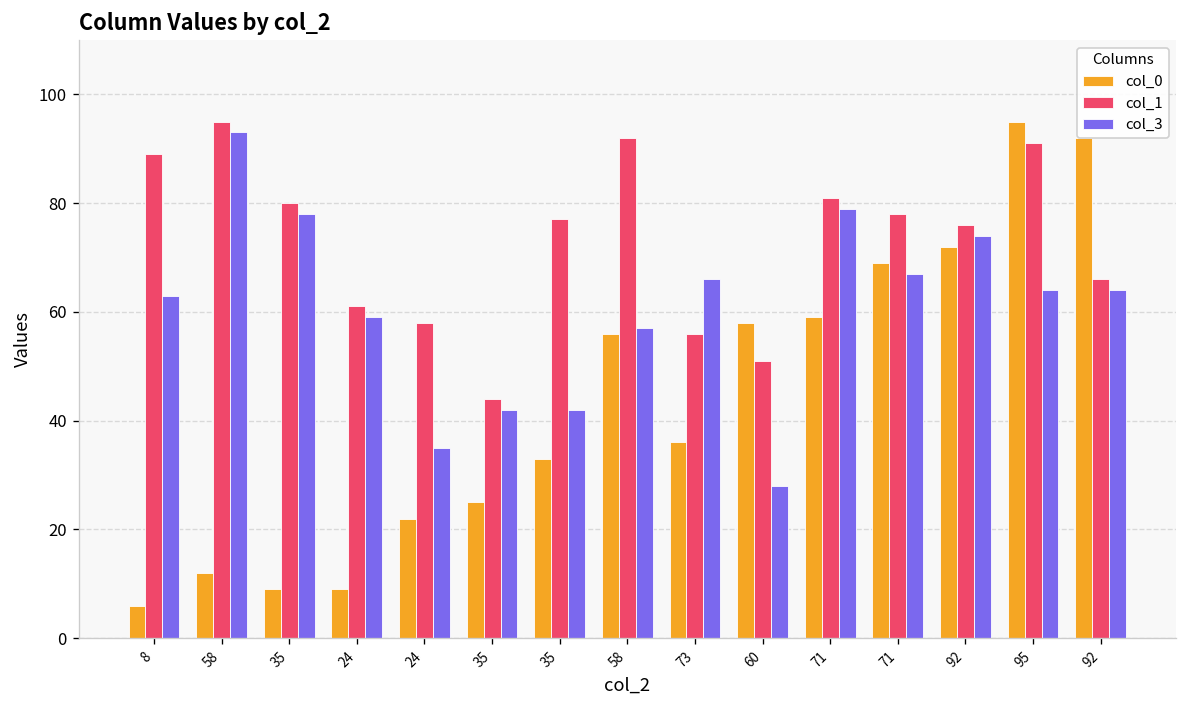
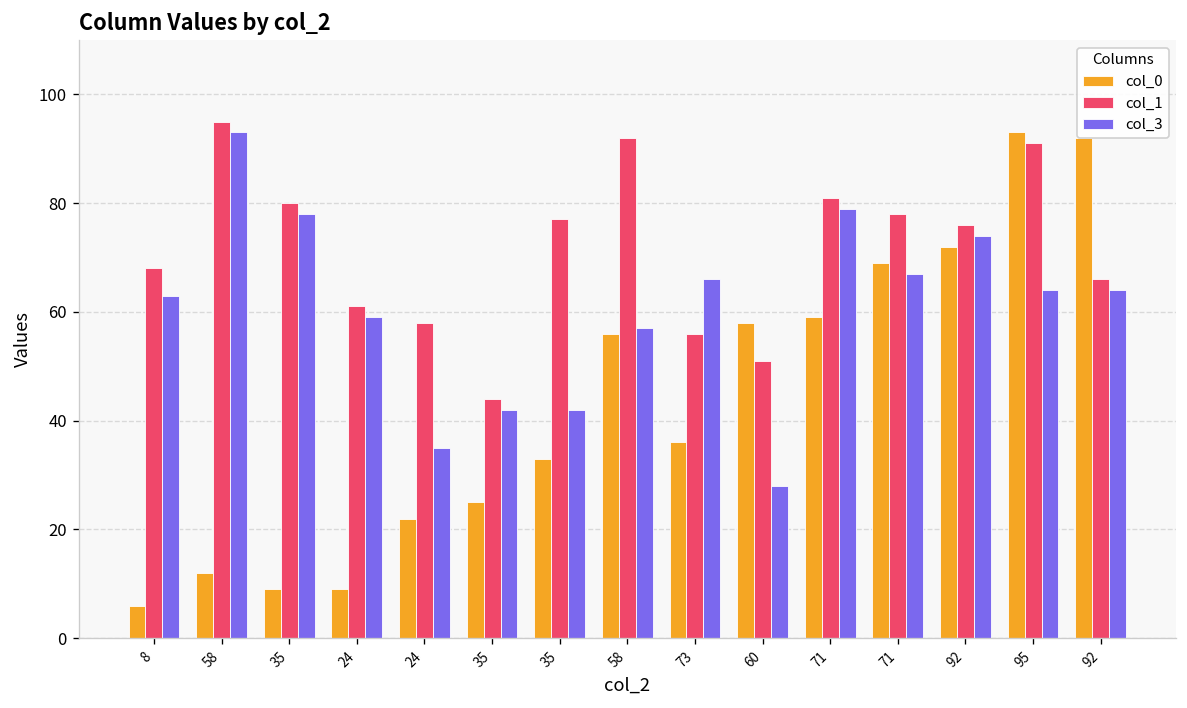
col_1, 8: 89 -> 68
col_0, 95: 95 -> 93
